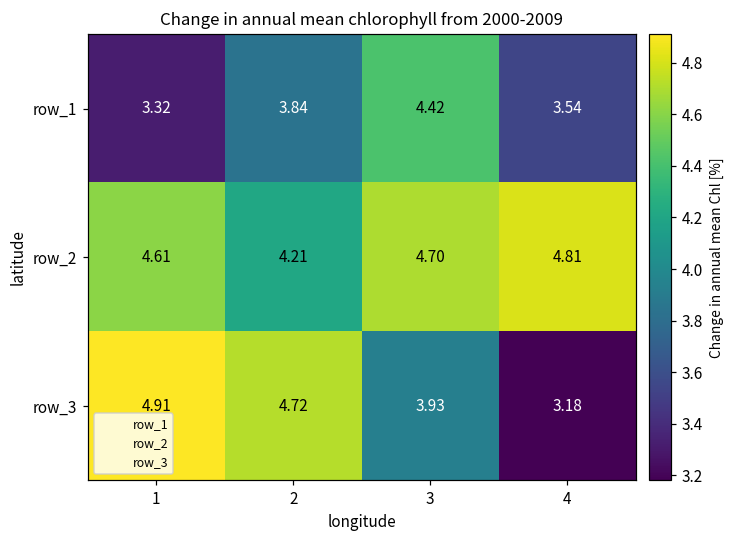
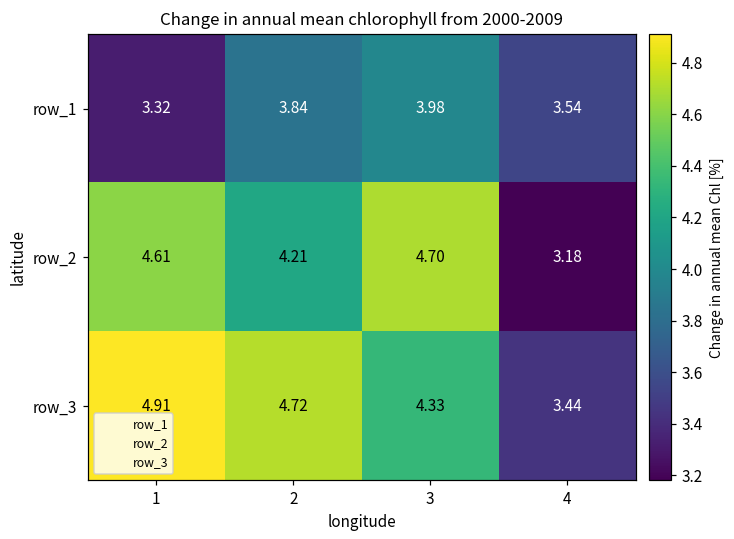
row_1, 3: 4.42 -> 3.98
row_2, 4: 4.81 -> 3.18
row_3, 3: 3.93 -> 4.33
row_3, 4: 3.18 -> 3.44
